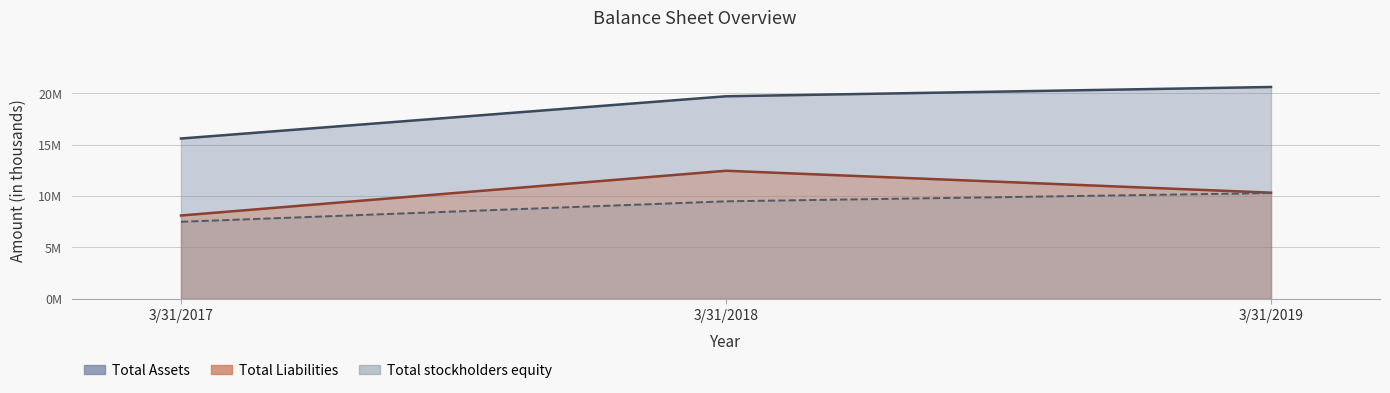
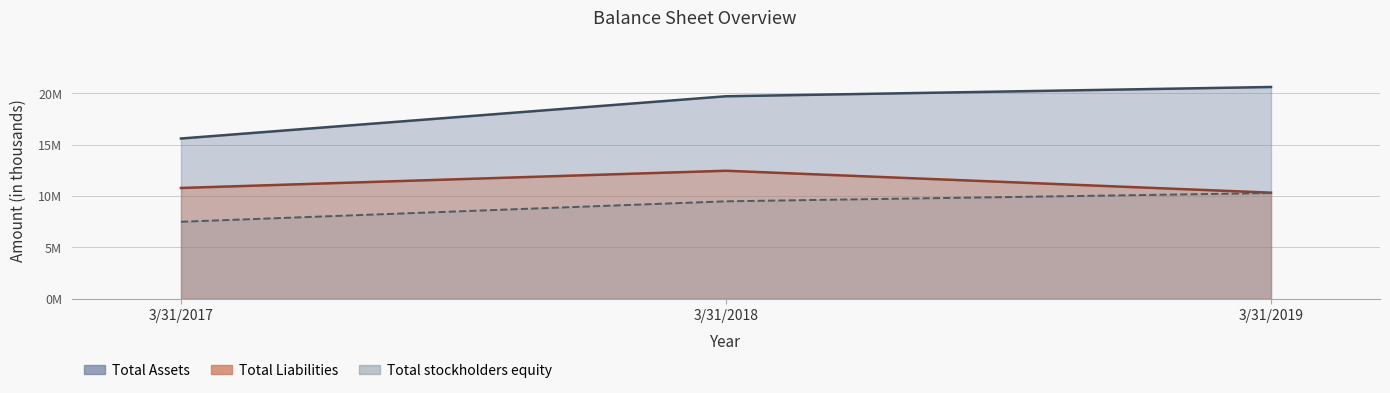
Total Liabilities, 3/31/2017: 8100000 -> 10800000
